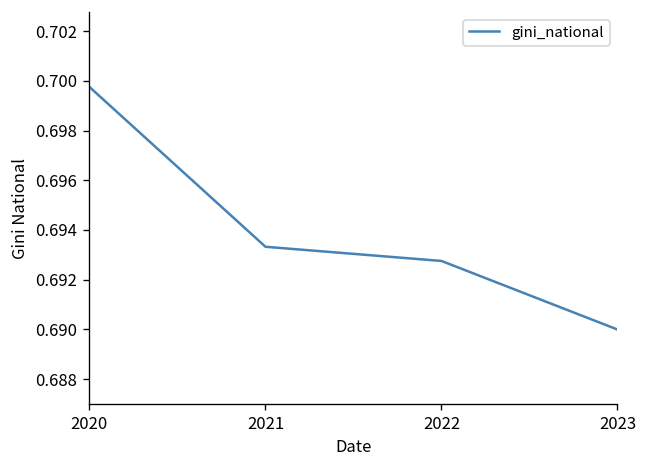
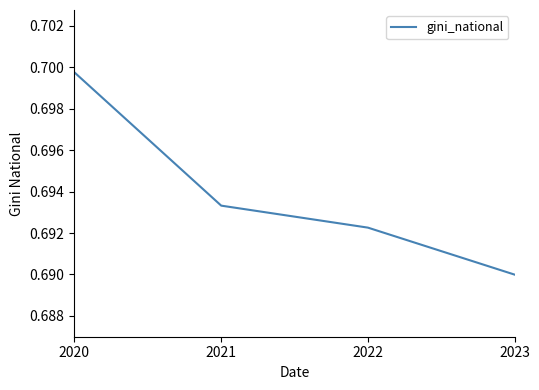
2022: 0.6928 -> 0.6923
